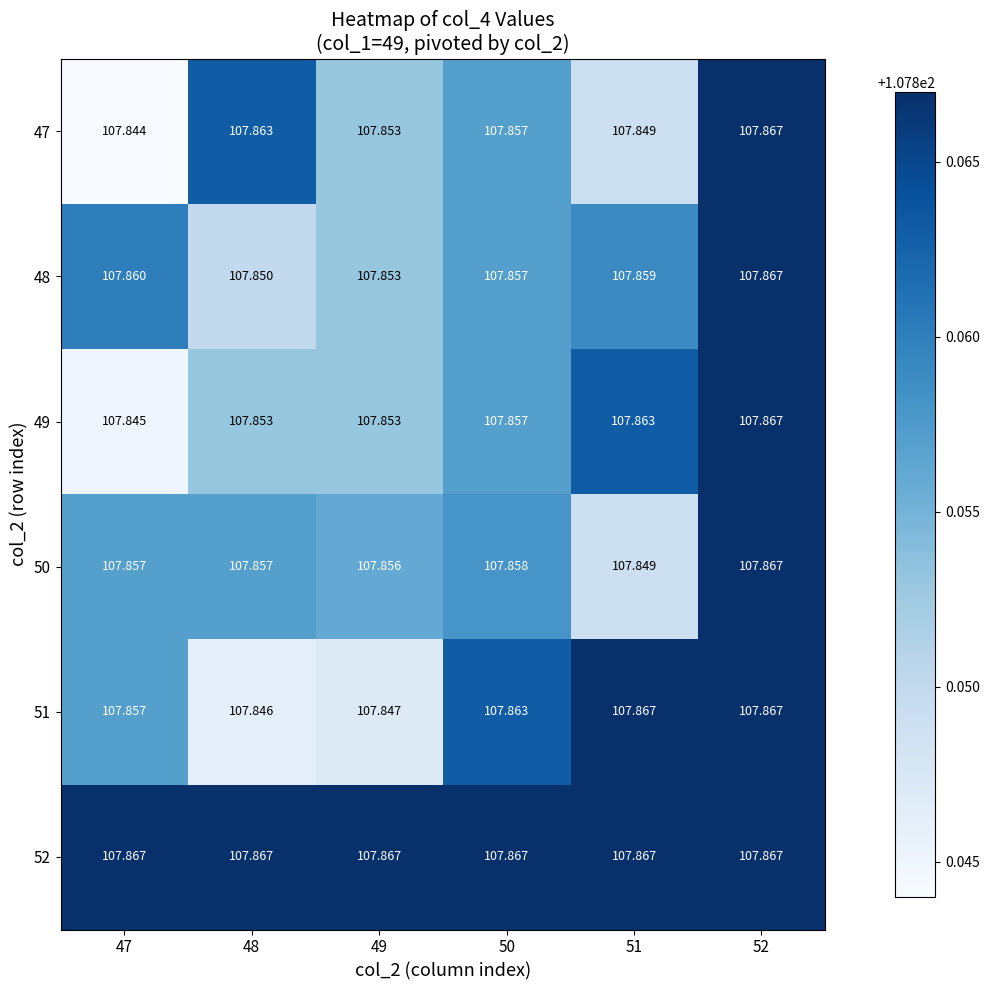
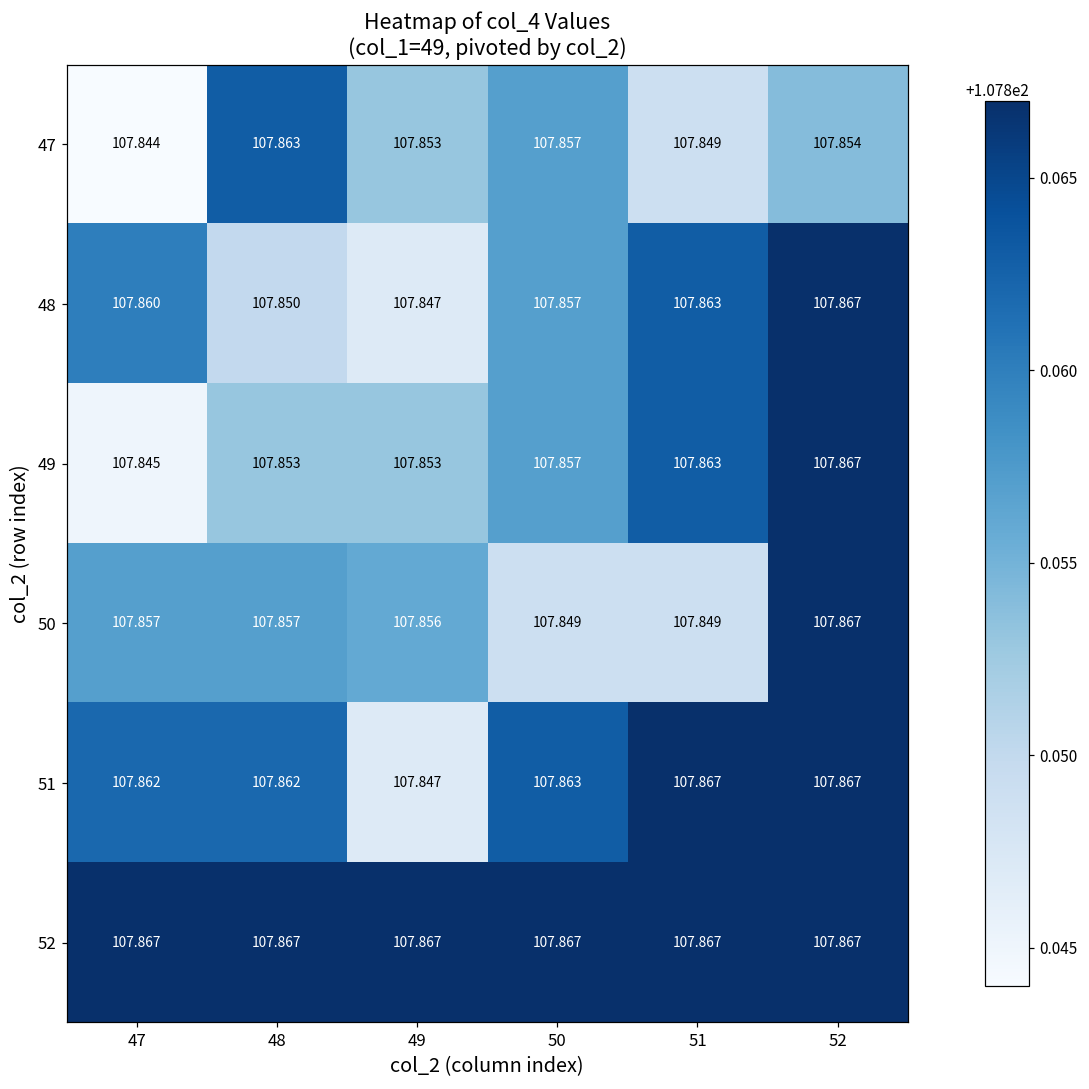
47, 52: 107.867 -> 107.854
48, 49: 107.853 -> 107.847
48, 51: 107.859 -> 107.863
50, 50: 107.858 -> 107.849
51, 47: 107.857 -> 107.862
51, 48: 107.846 -> 107.862
